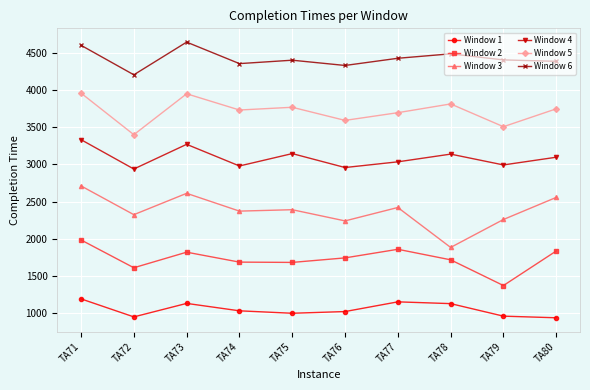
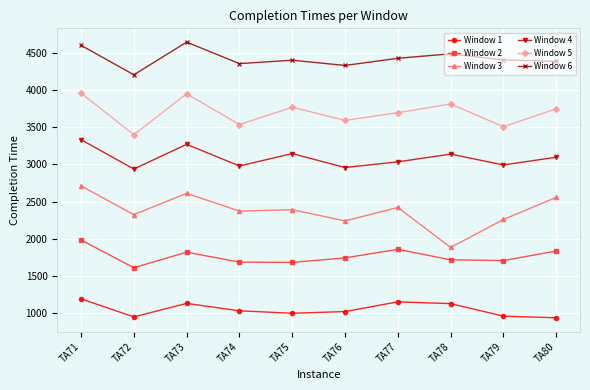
Window 5, TA74: 3700 -> 3500
Window 2, TA79: 1400 -> 1700
